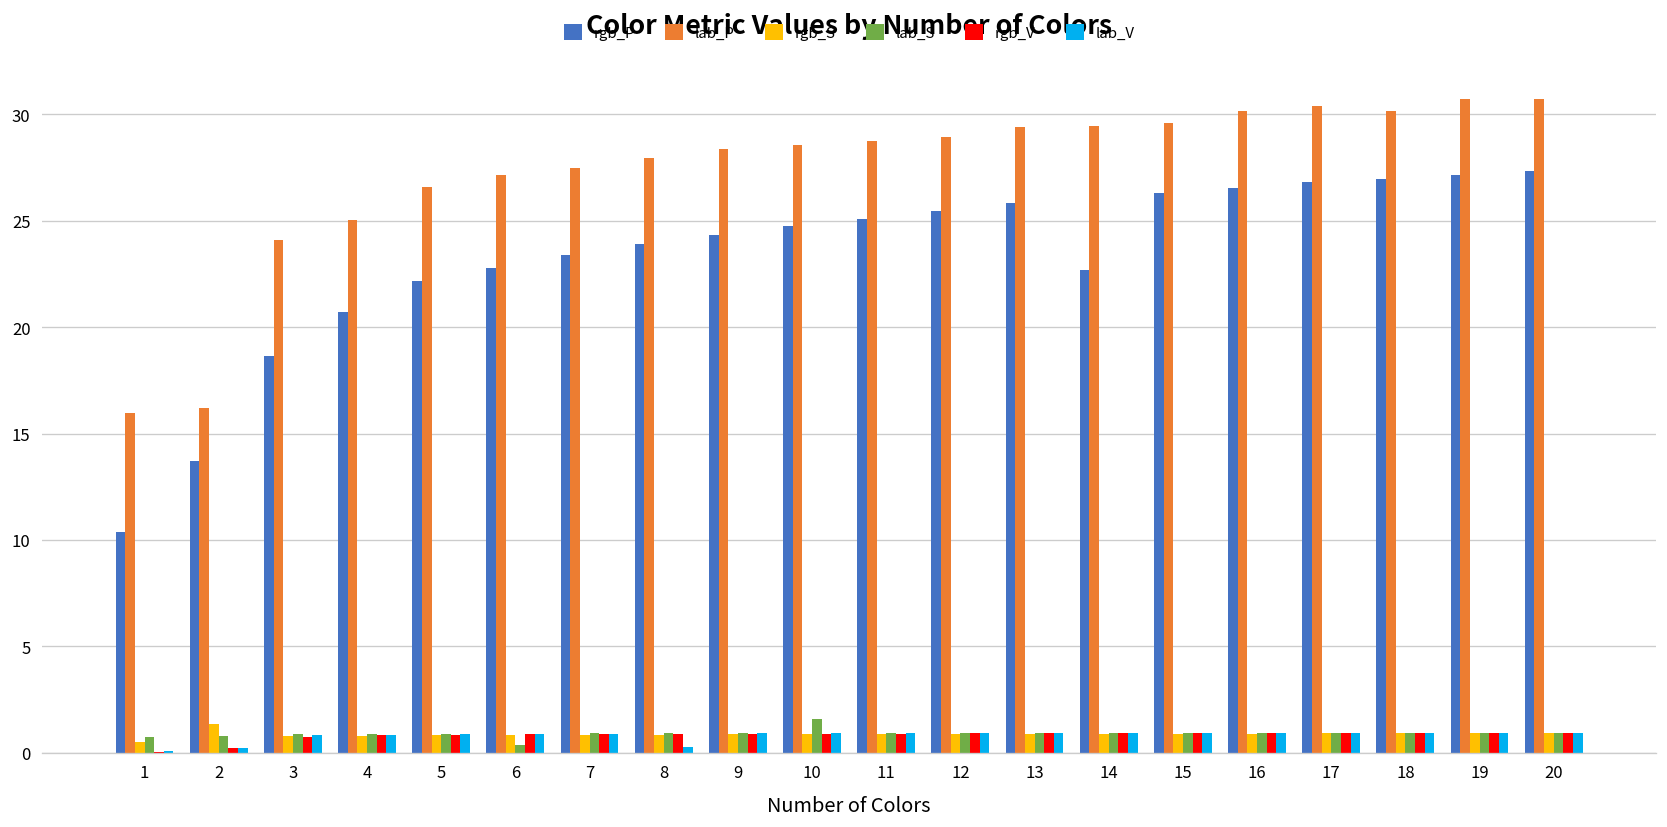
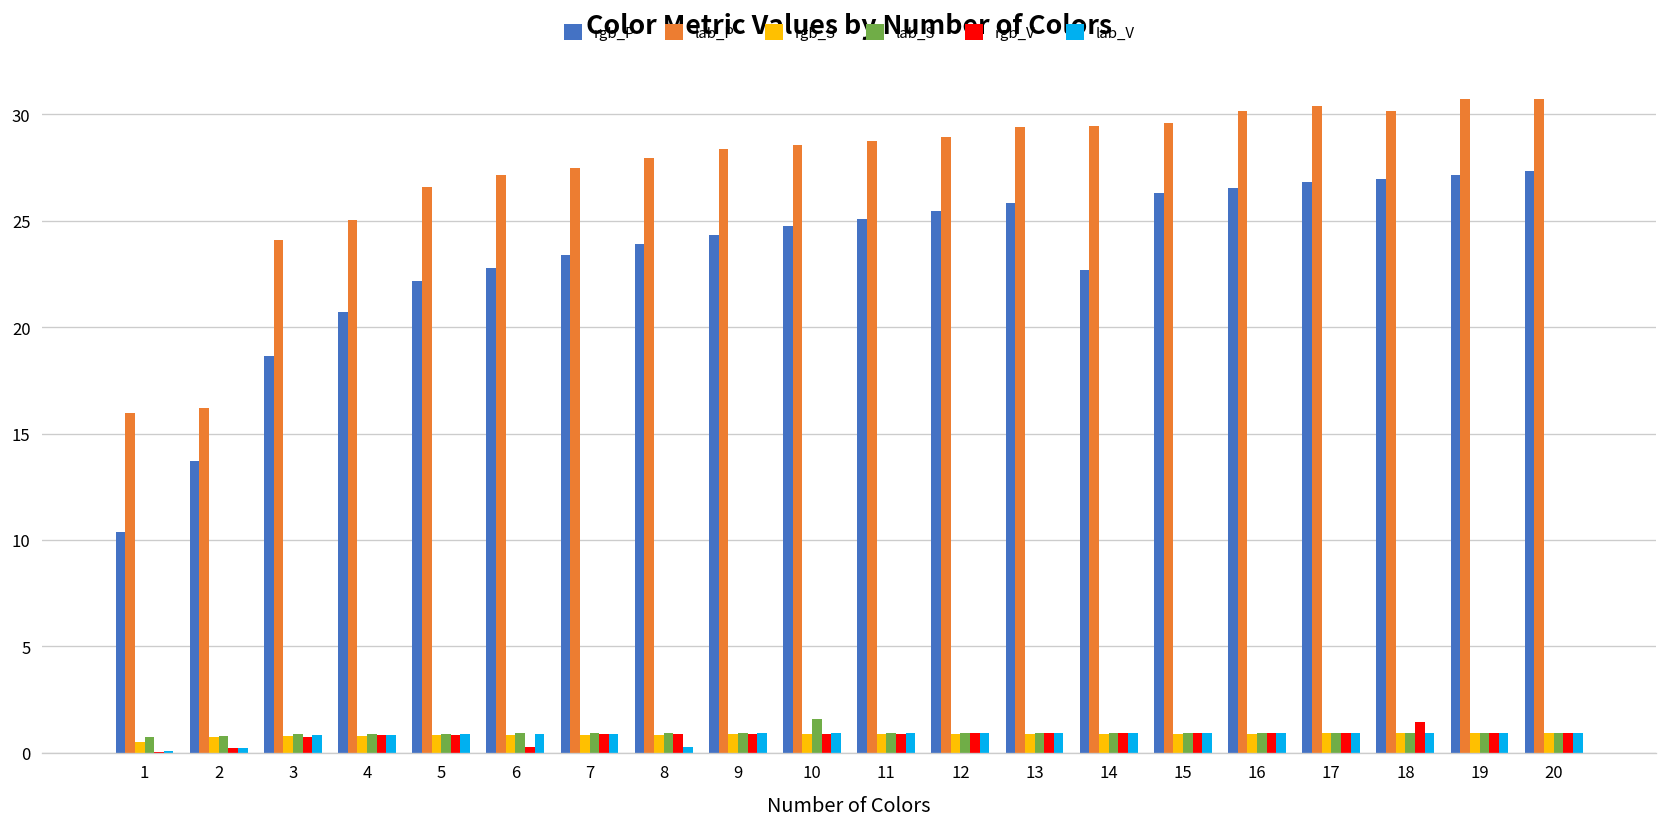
rgb_S, 2: 1.3 -> 0.7
lab_S, 6: 0.4 -> 0.9
rgb_V, 6: 0.9 -> 0.3
rgb_V, 18: 0.9 -> 1.4
